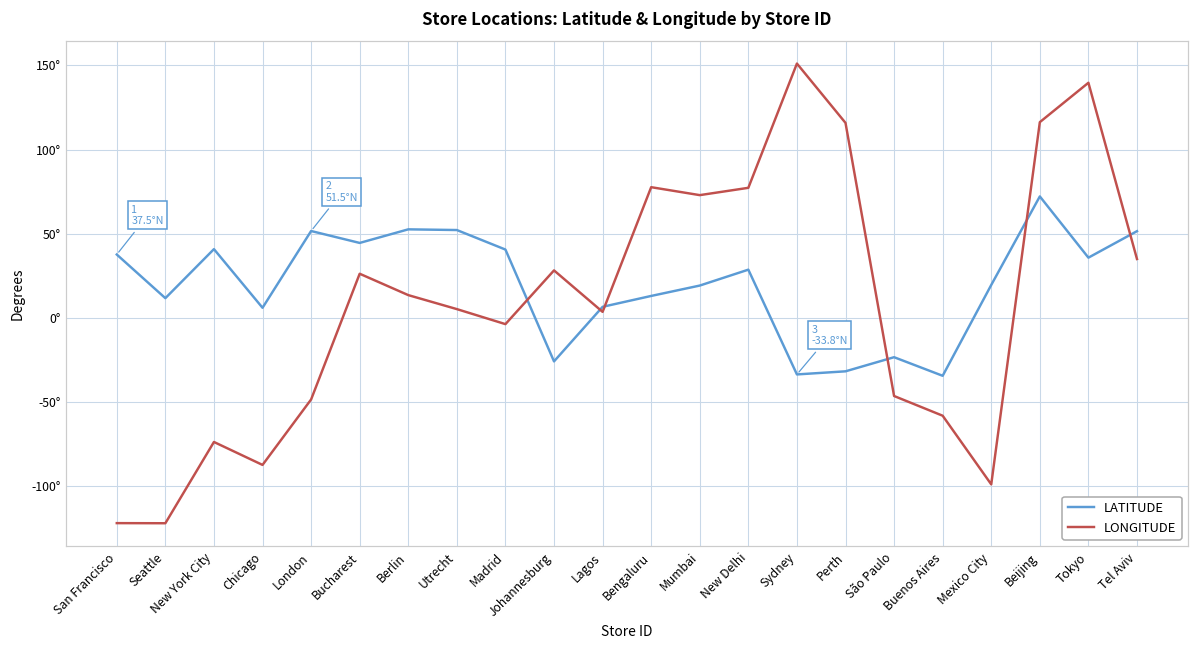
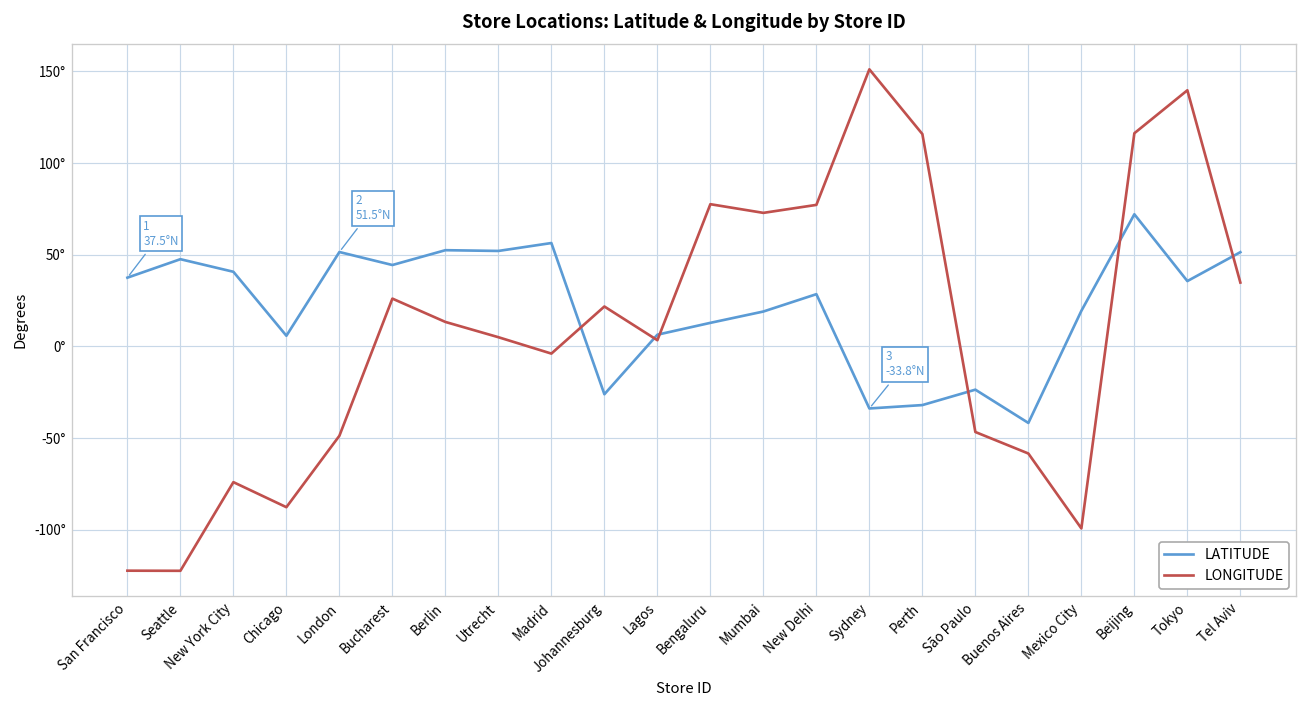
LATITUDE, Seattle: 12° -> 48°
LATITUDE, Madrid: 40° -> 56°
LONGITUDE, Johannesburg: 28° -> 22°
LATITUDE, Buenos Aires: -35° -> -42°
